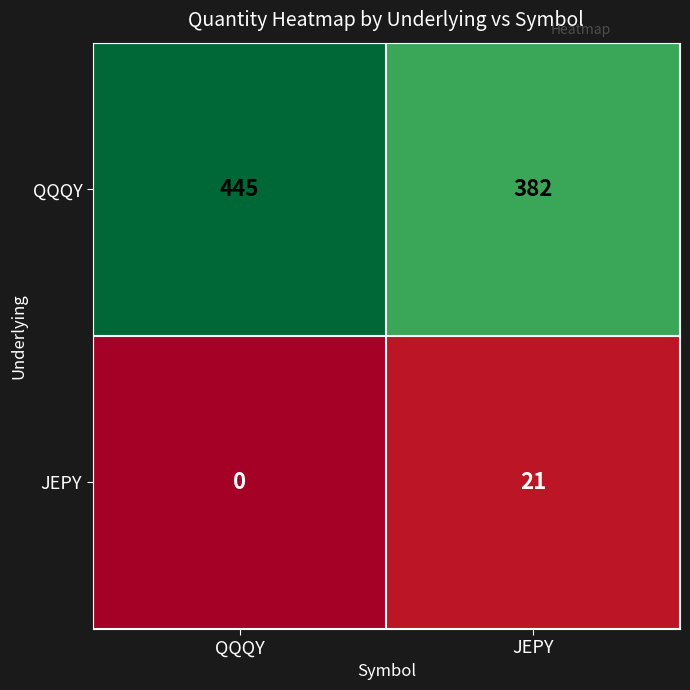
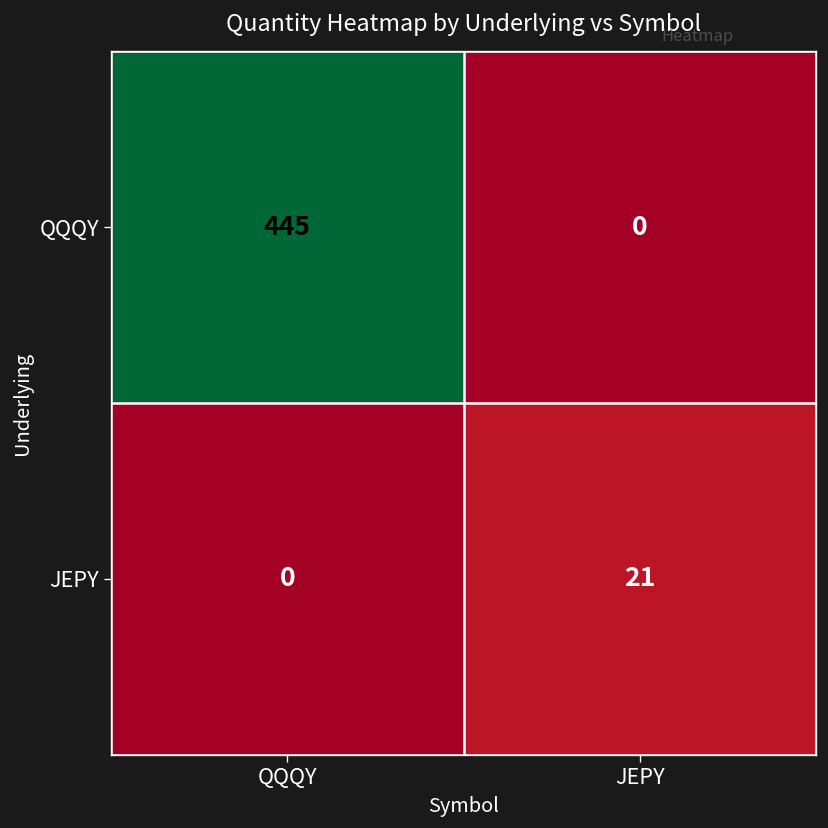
QQQY, JEPY: 382 -> 0
